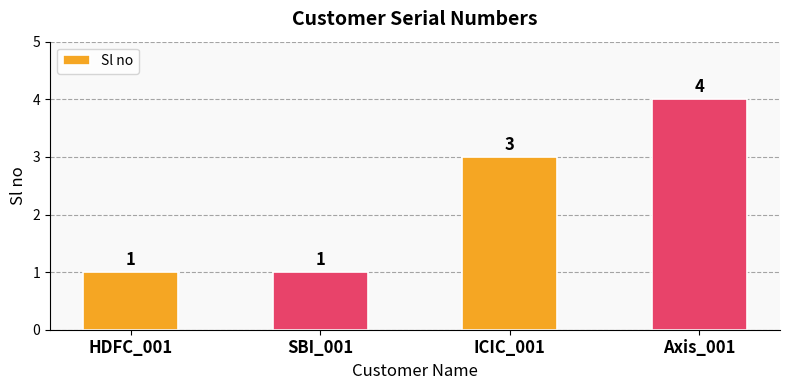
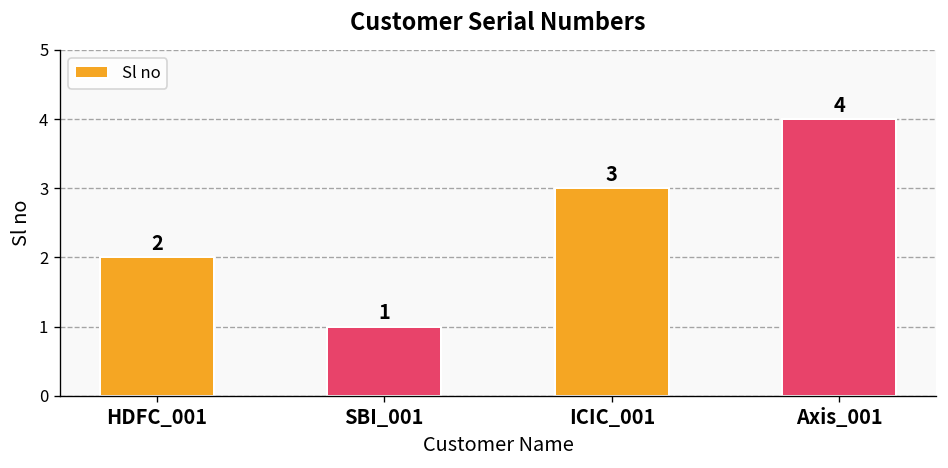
HDFC_001: 1 -> 2
